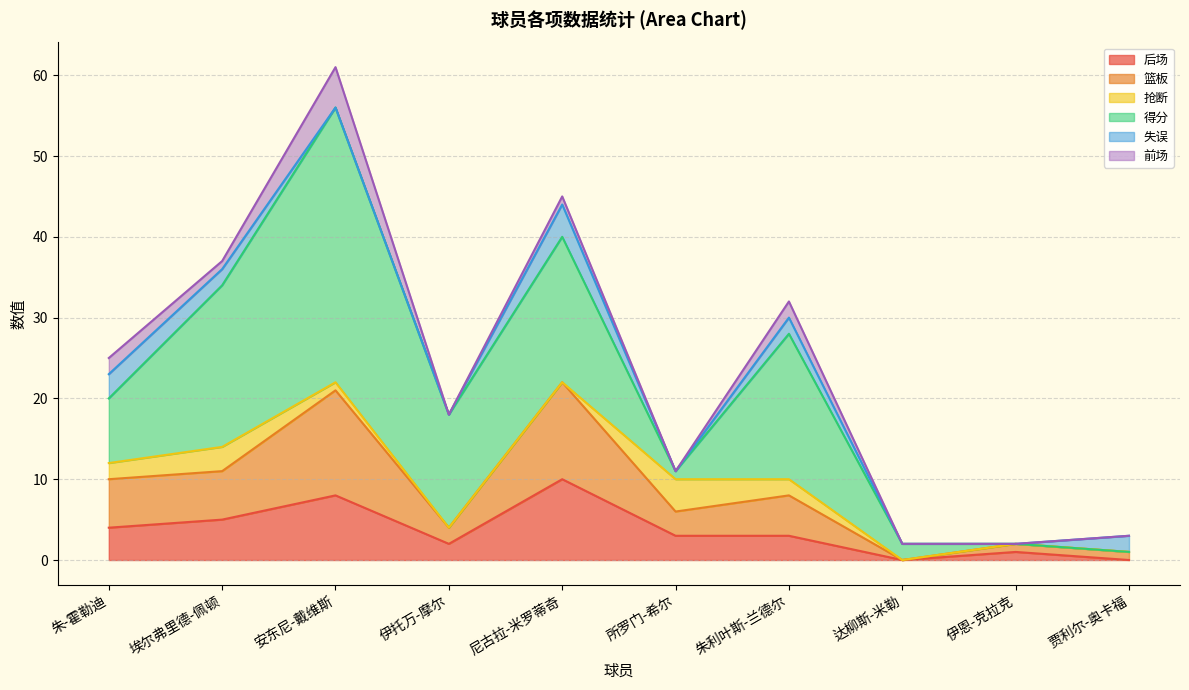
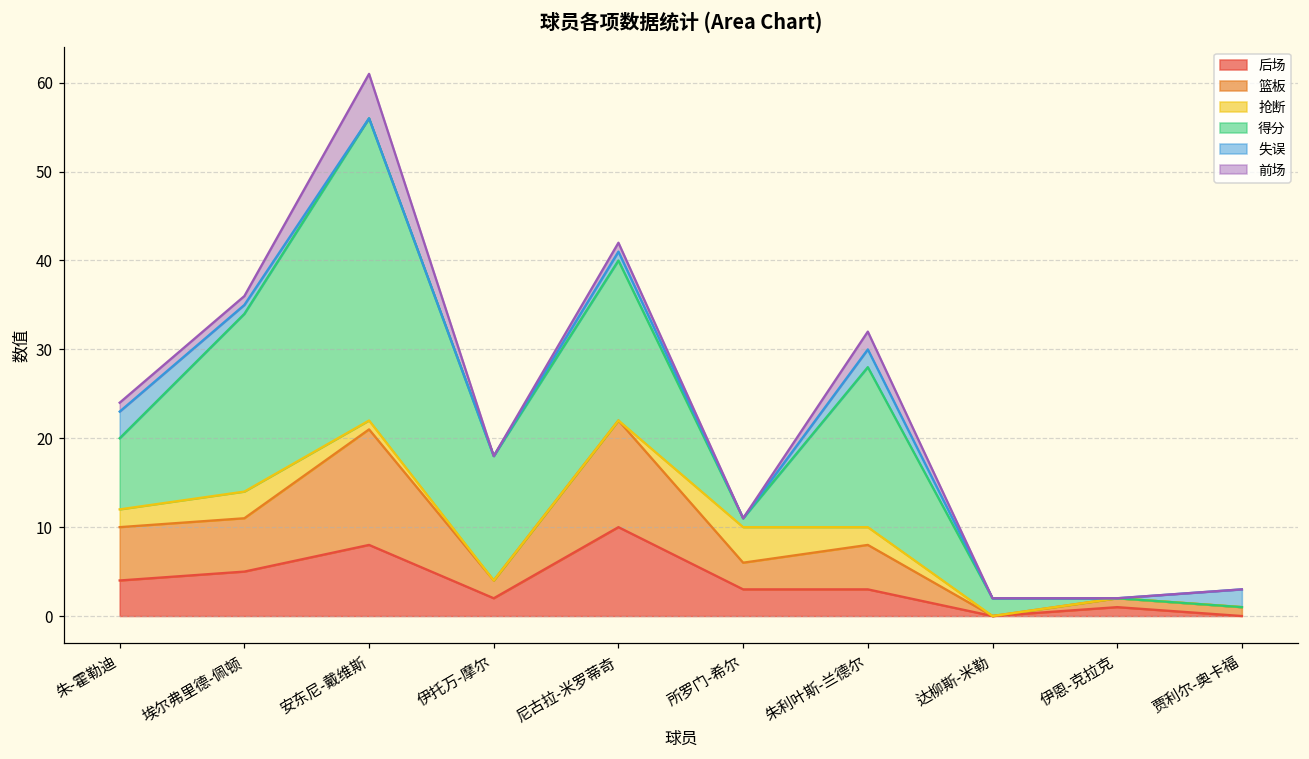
前场, 朱-霍勒迪: 2 -> 1
失误, 埃尔弗里德-佩顿: 2 -> 1
失误, 尼古拉-米罗蒂奇: 4 -> 1
